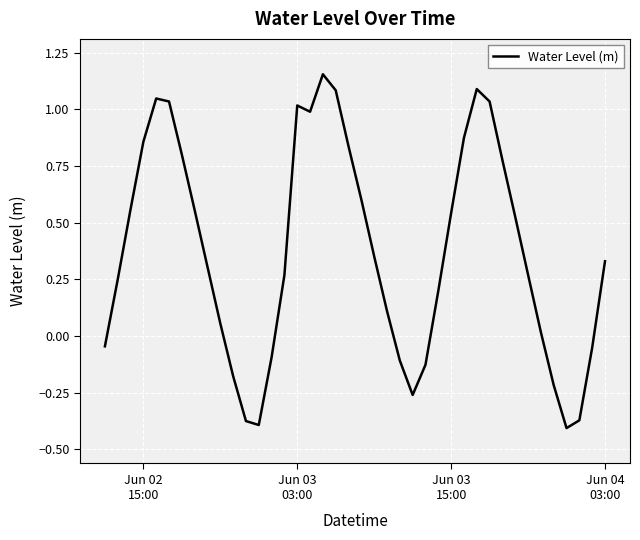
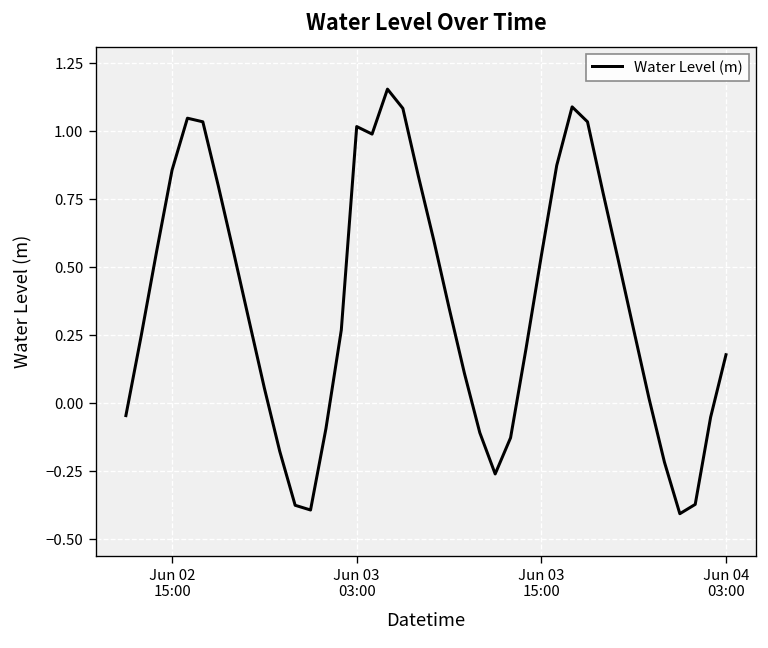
Jun 04 03:00: 0.33 -> 0.18
